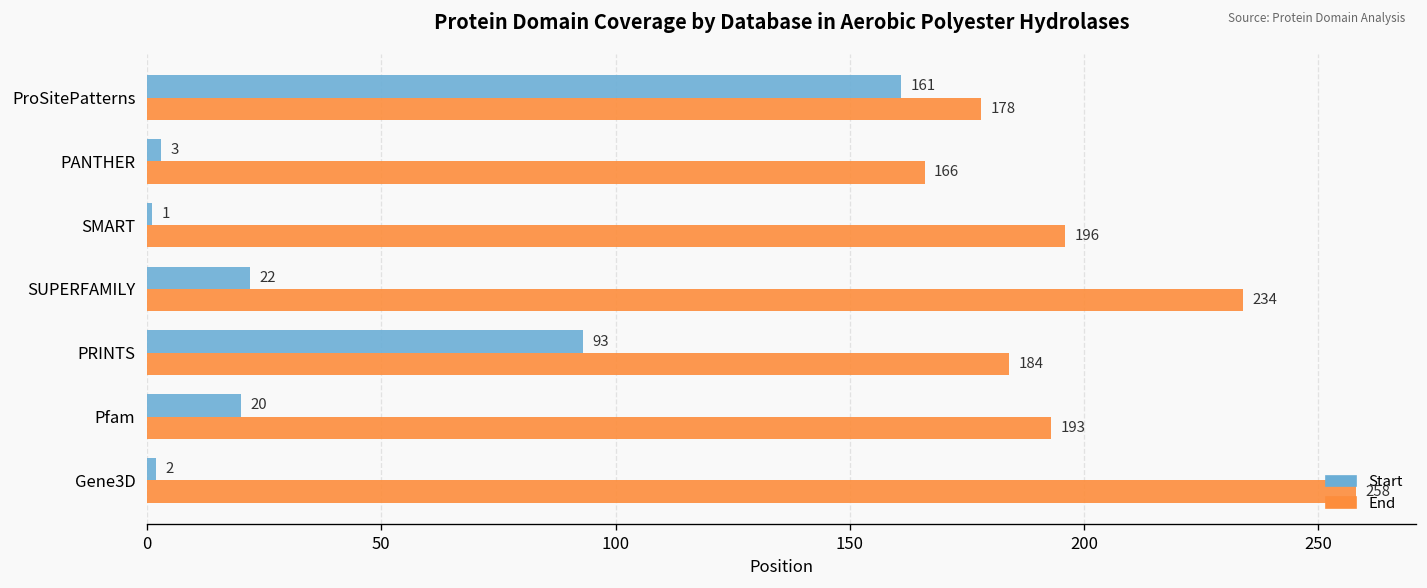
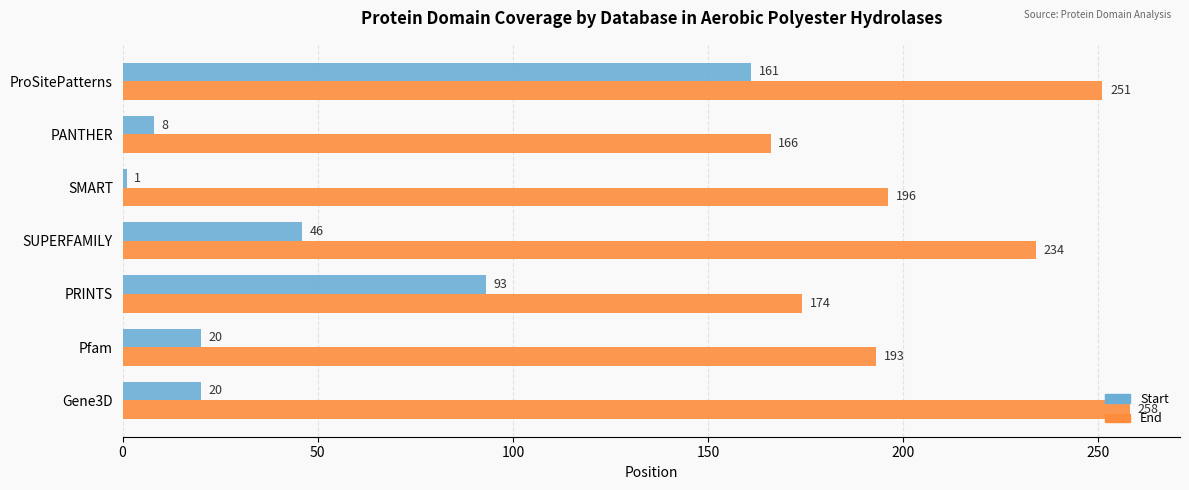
End, ProSitePatterns: 178 -> 251
Start, PANTHER: 3 -> 8
Start, SUPERFAMILY: 22 -> 46
End, PRINTS: 184 -> 174
Start, Gene3D: 2 -> 20
